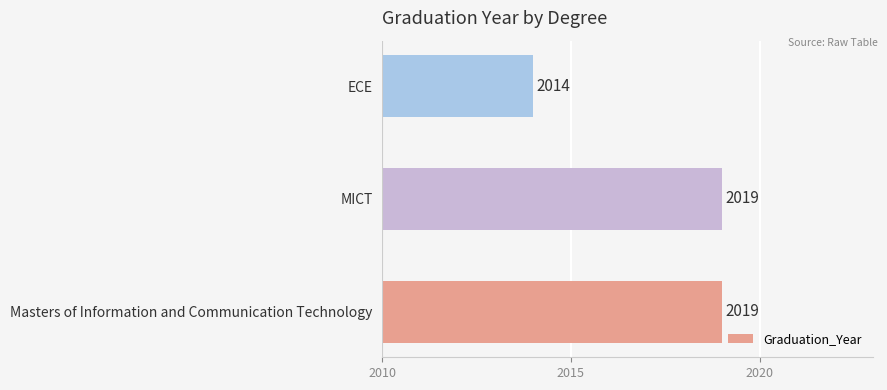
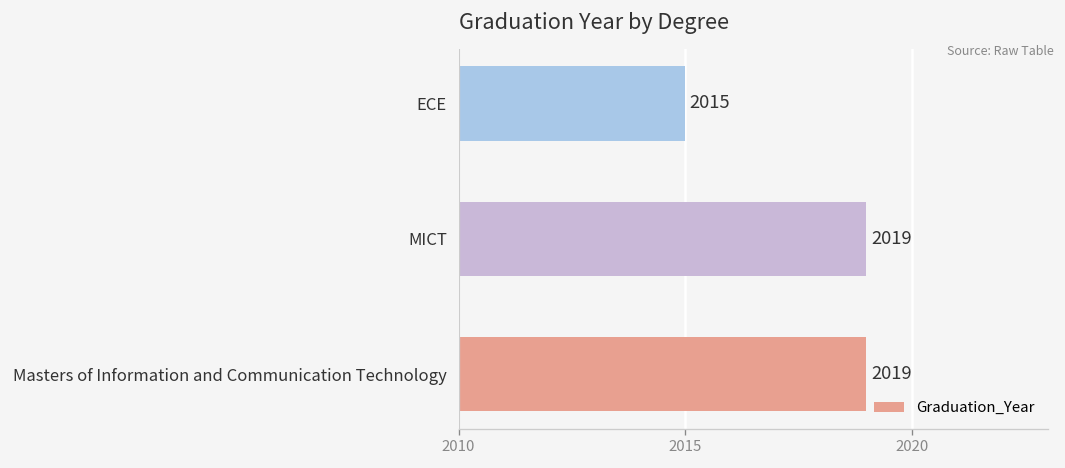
ECE: 2014 -> 2015
